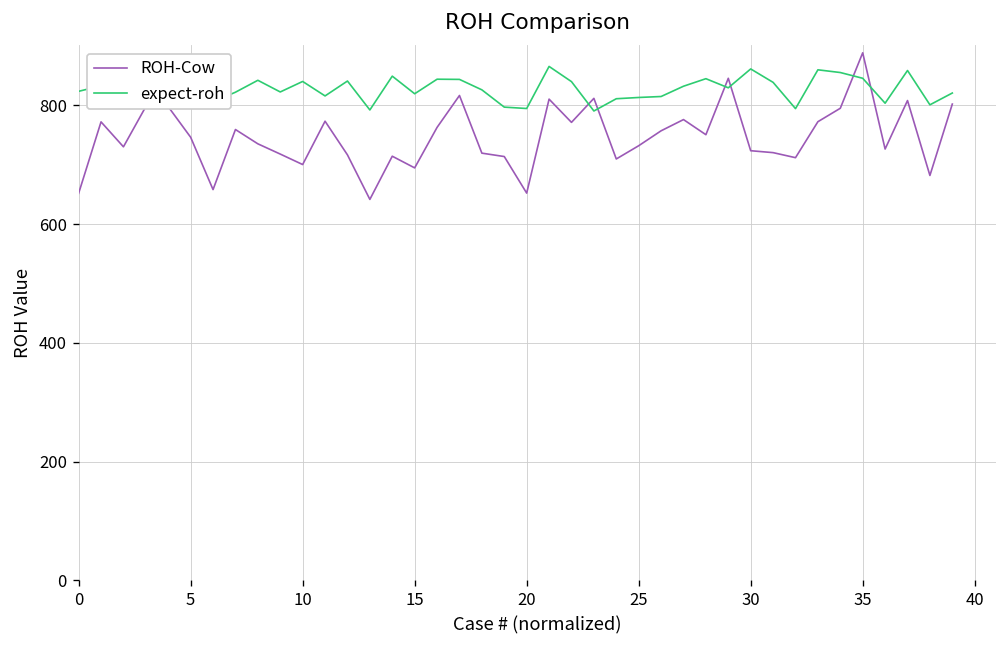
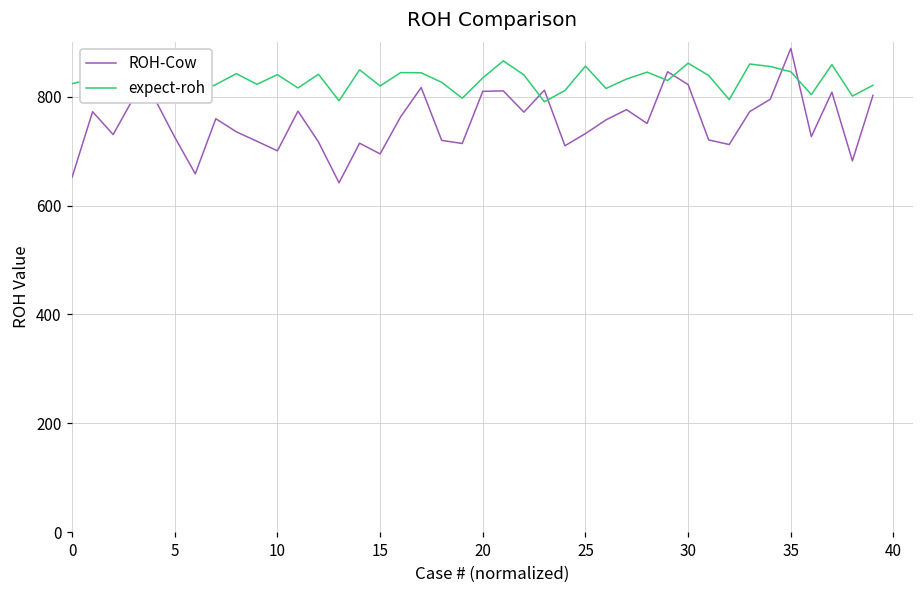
ROH-Cow, 5: 750 -> 730
ROH-Cow, 20: 650 -> 810
expect-roh, 20: 790 -> 830
expect-roh, 25: 810 -> 860
ROH-Cow, 30: 720 -> 820
